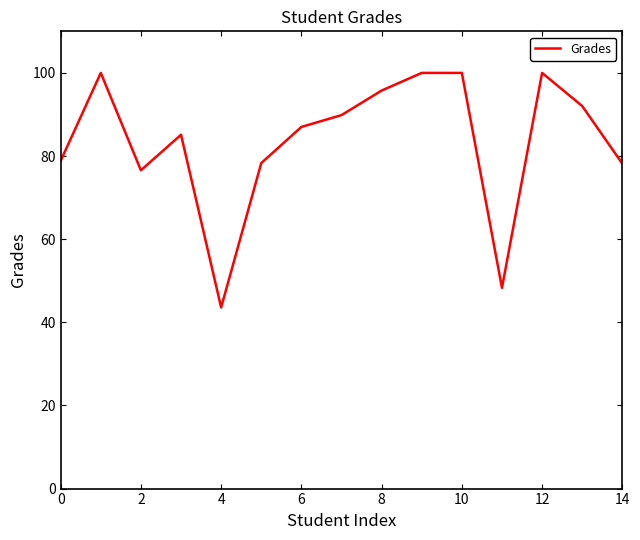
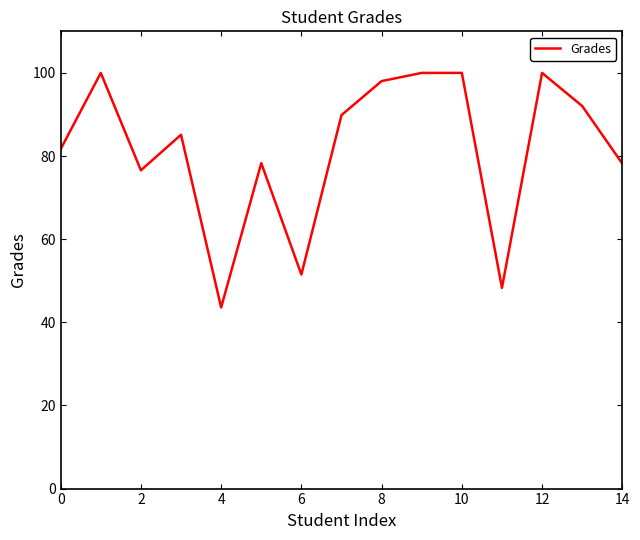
0: 79 -> 82
6: 87 -> 52
8: 96 -> 98
